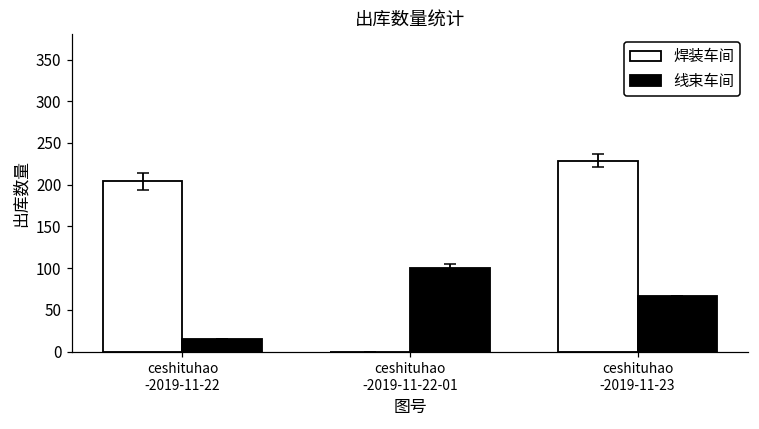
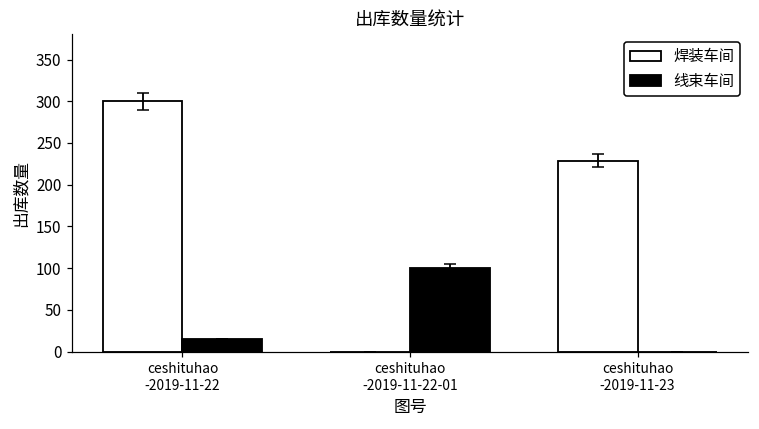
焊装车间, ceshituhao -2019-11-22: 200 -> 300
线束车间, ceshituhao -2019-11-23: 70 -> 0
